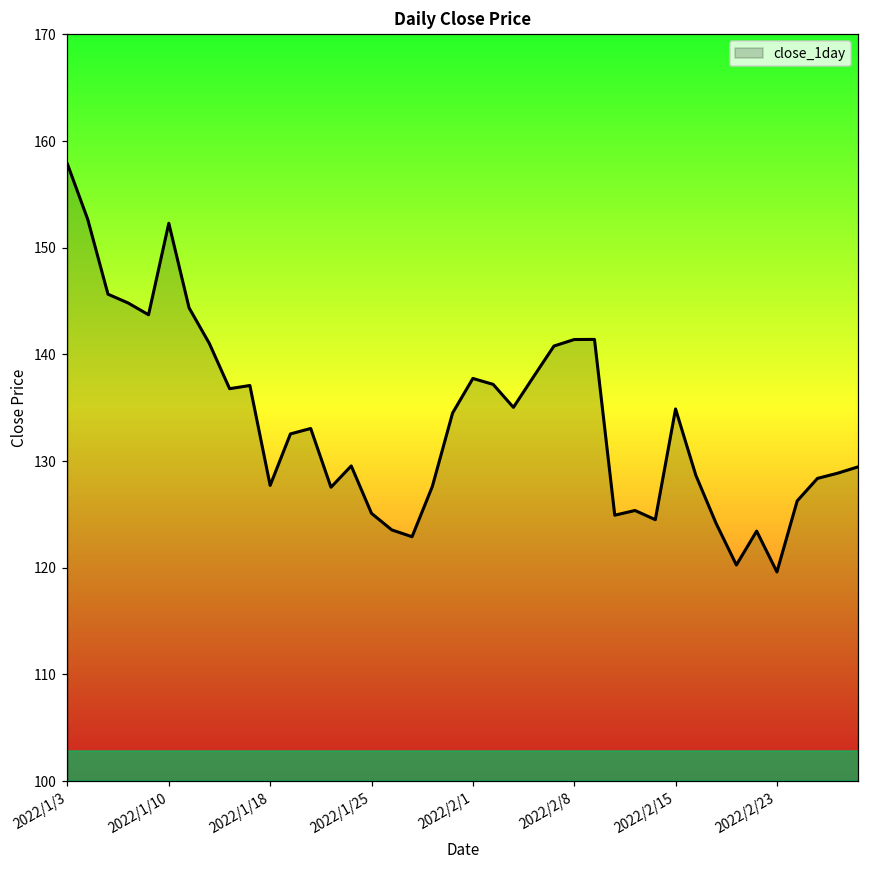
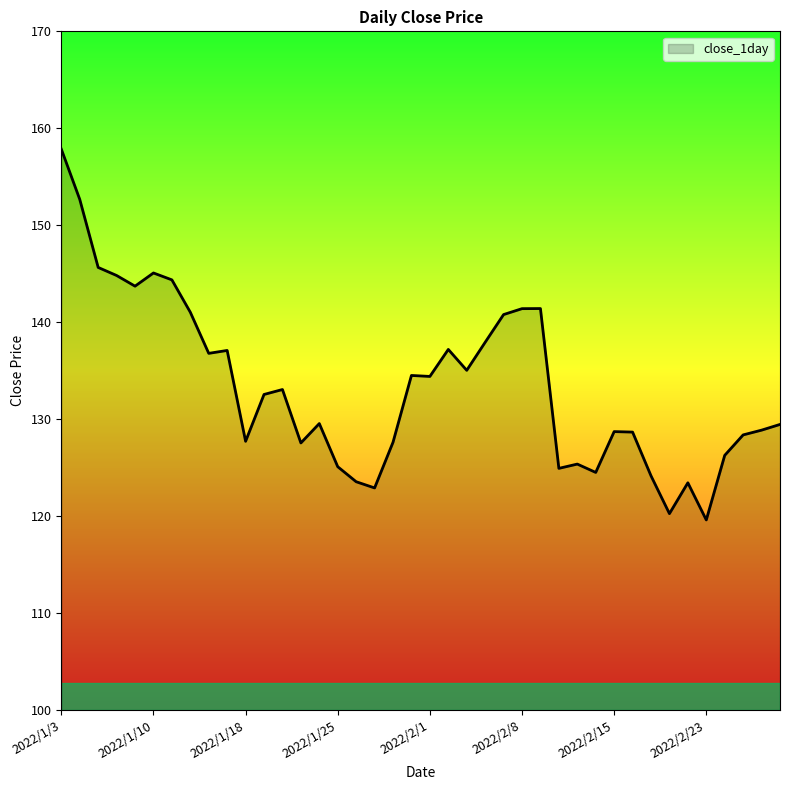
2022/1/10: 152 -> 145
2022/2/1: 138 -> 134
2022/2/15: 135 -> 129
